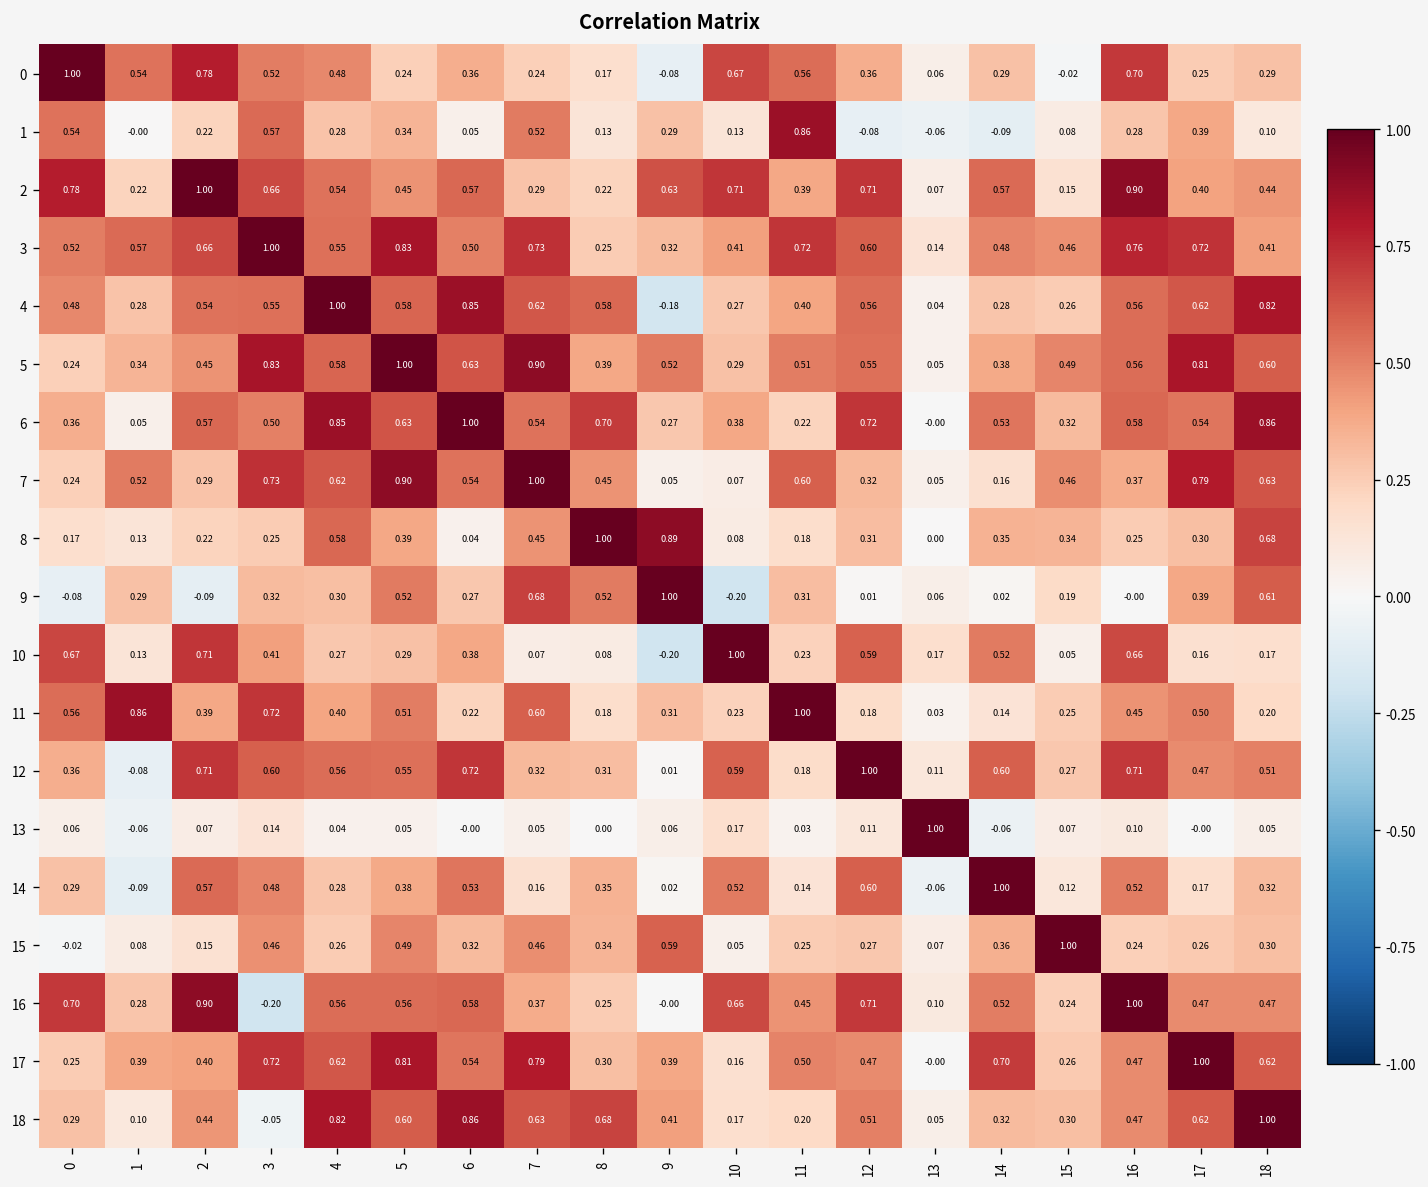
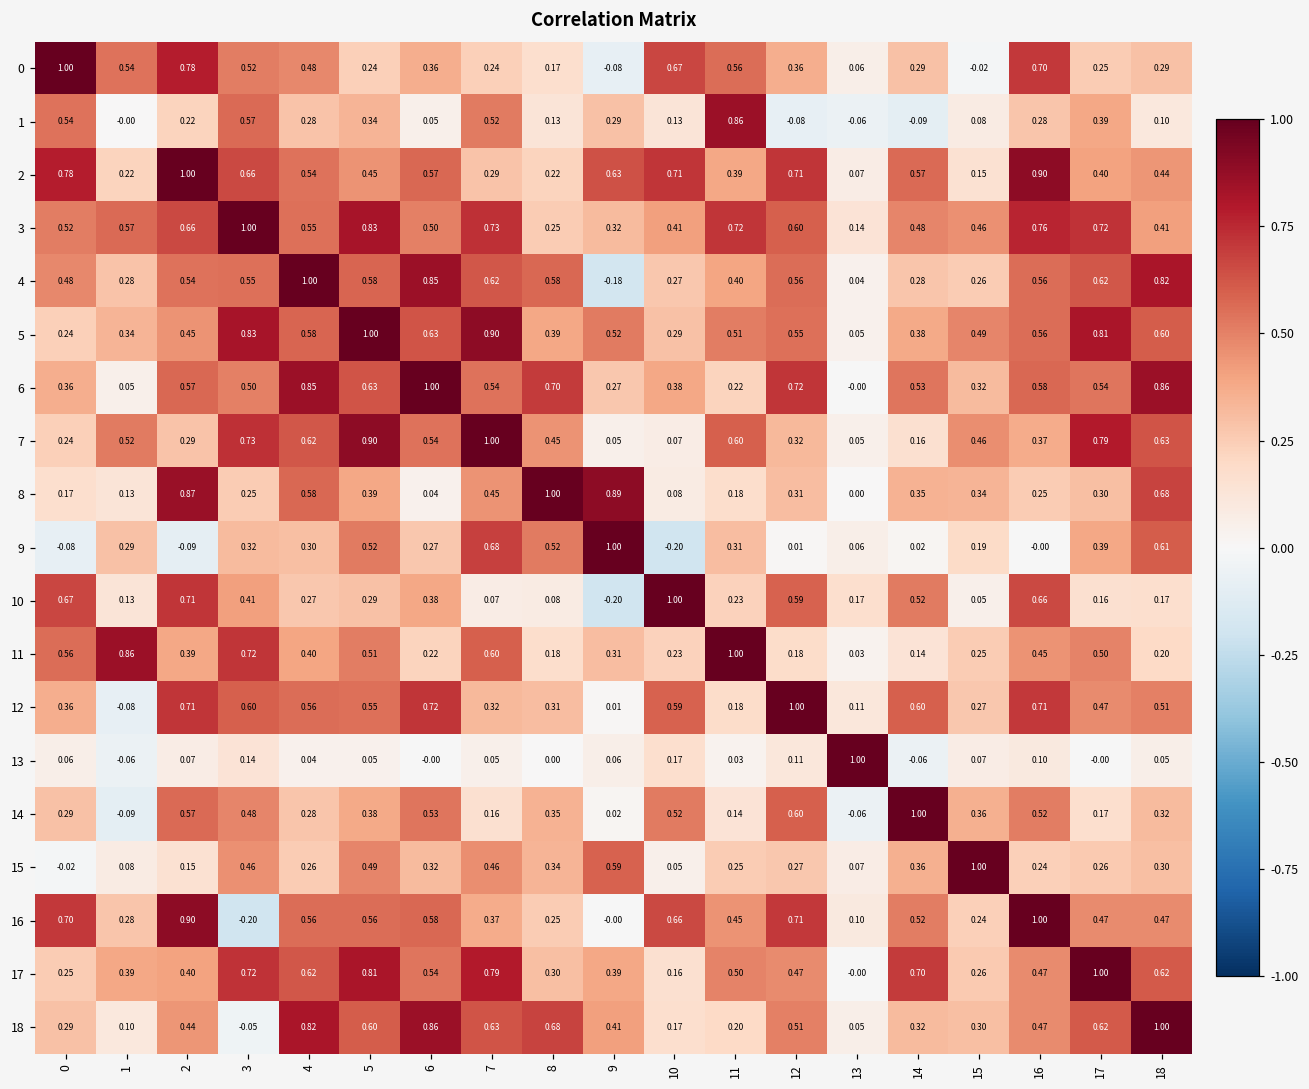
8, 2: 0.22 -> 0.87
14, 15: 0.12 -> 0.36
